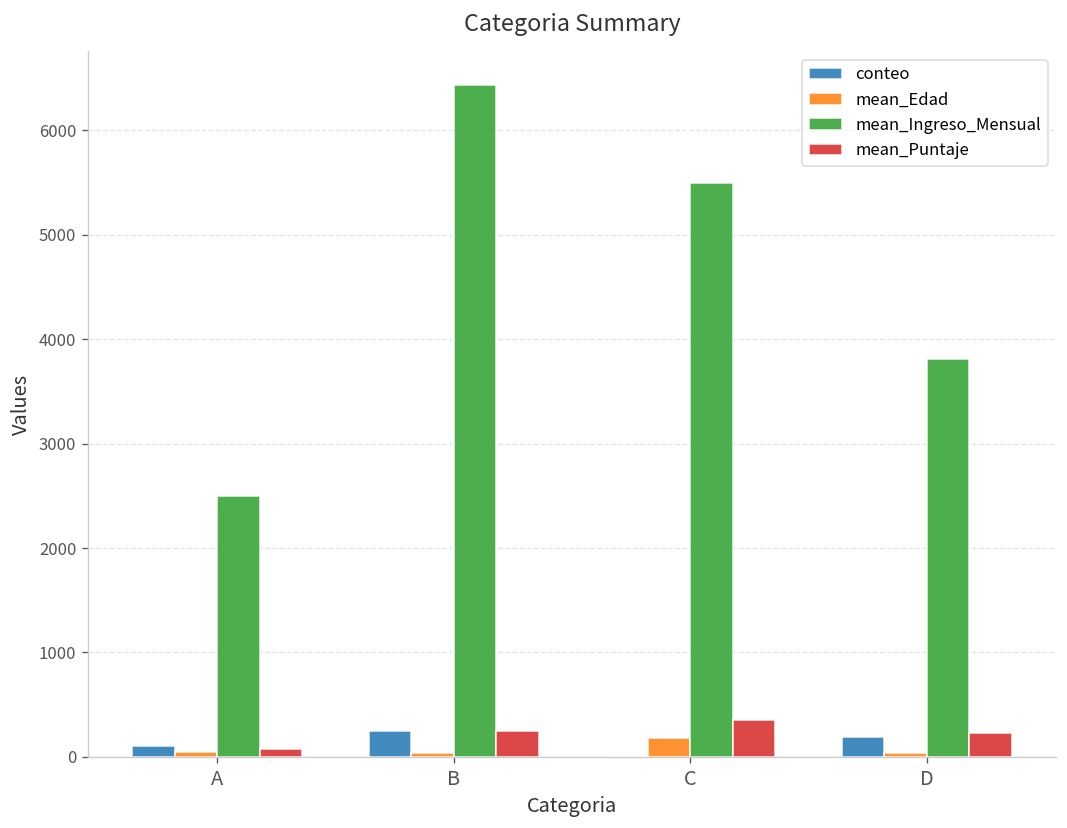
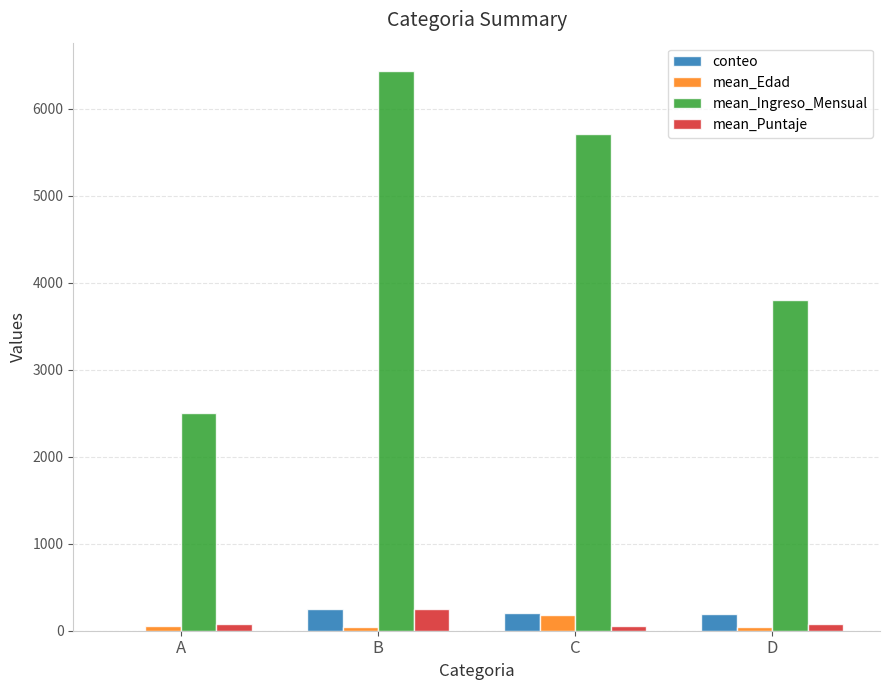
conteo, A: 100 -> 0
conteo, C: 0 -> 200
mean_Ingreso_Mensual, C: 5500 -> 5700
mean_Puntaje, C: 400 -> 100
mean_Puntaje, D: 200 -> 100
